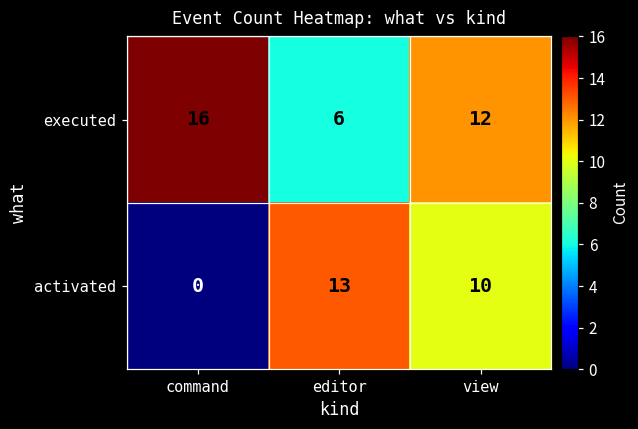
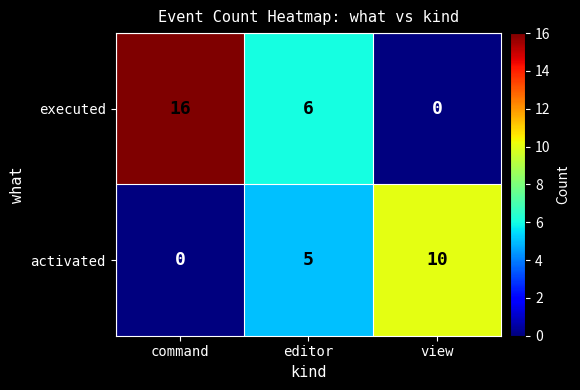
executed, view: 12 -> 0
activated, editor: 13 -> 5
